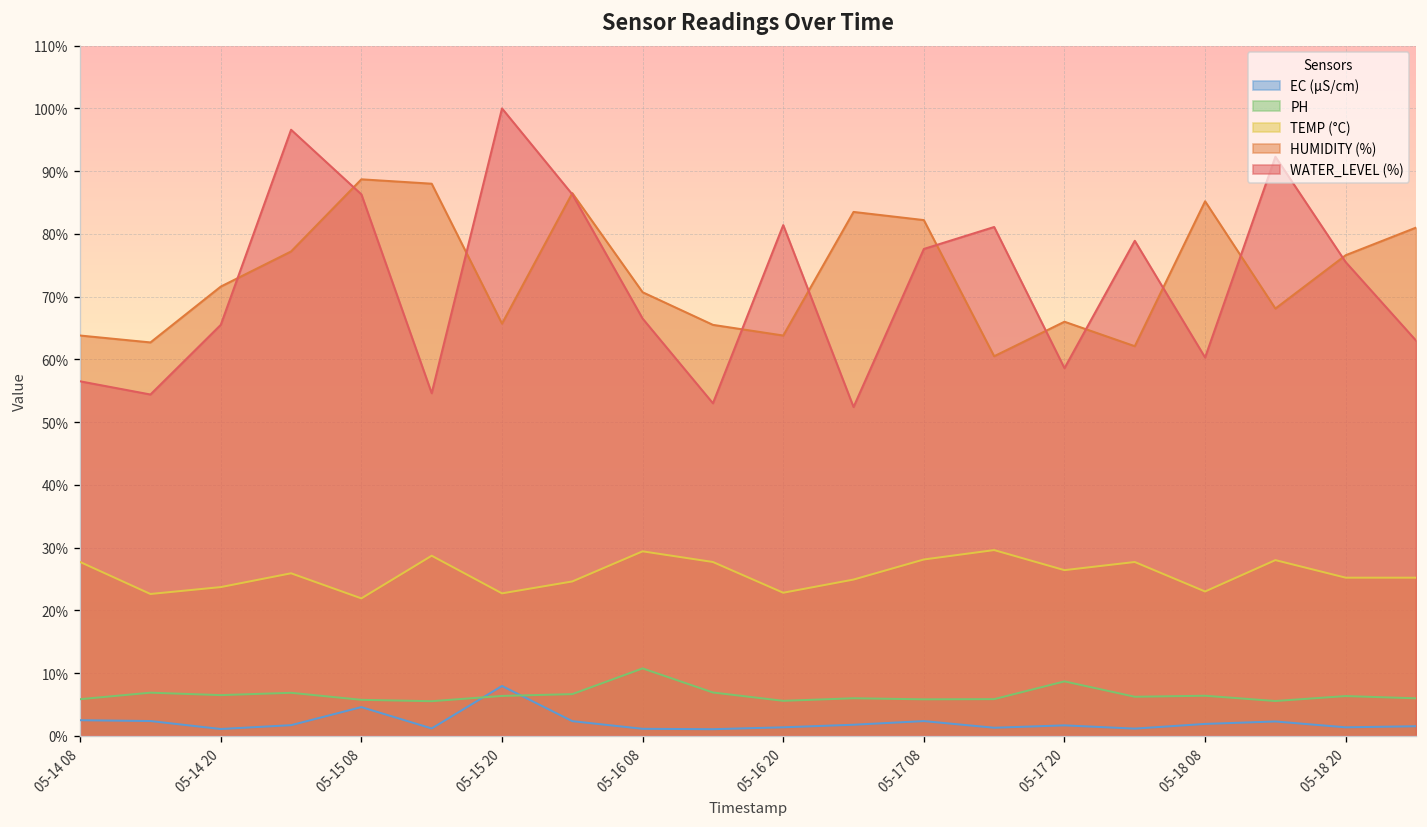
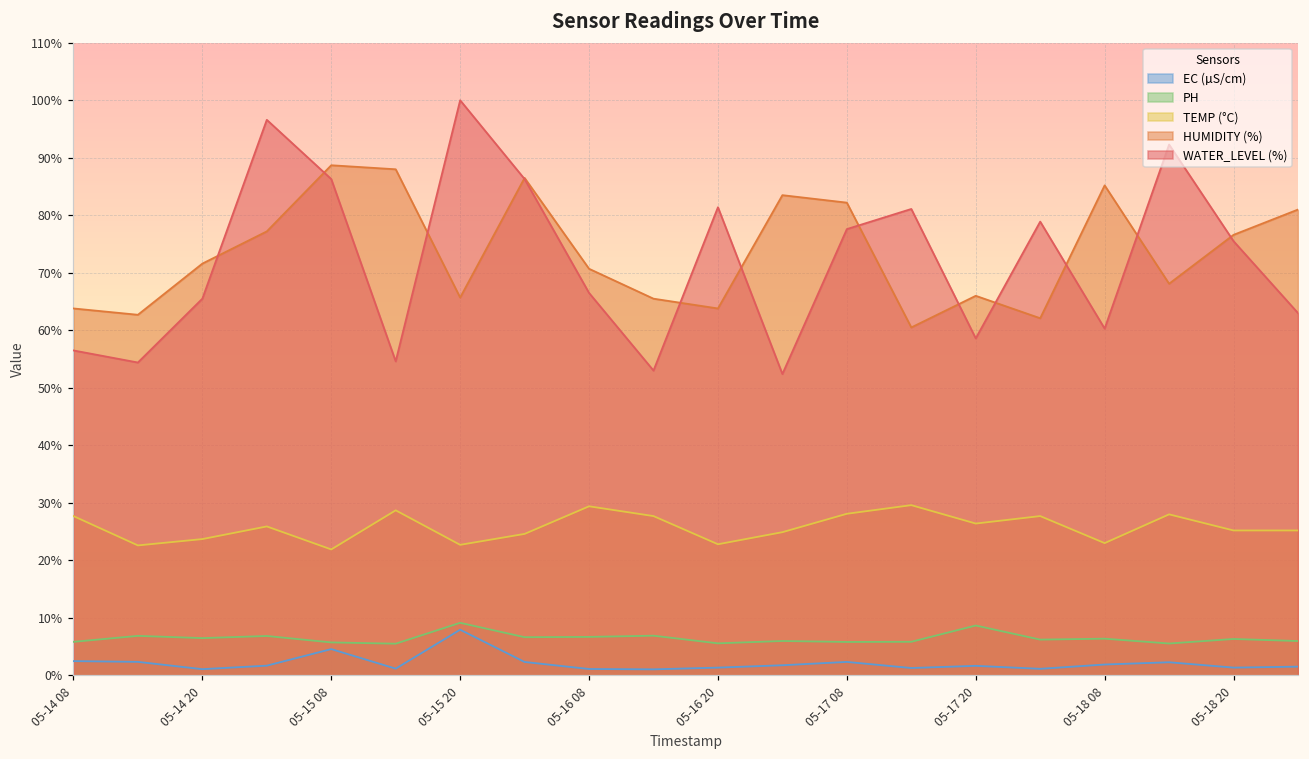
PH, 05-15 20: 6% -> 9%
PH, 05-16 08: 11% -> 7%
